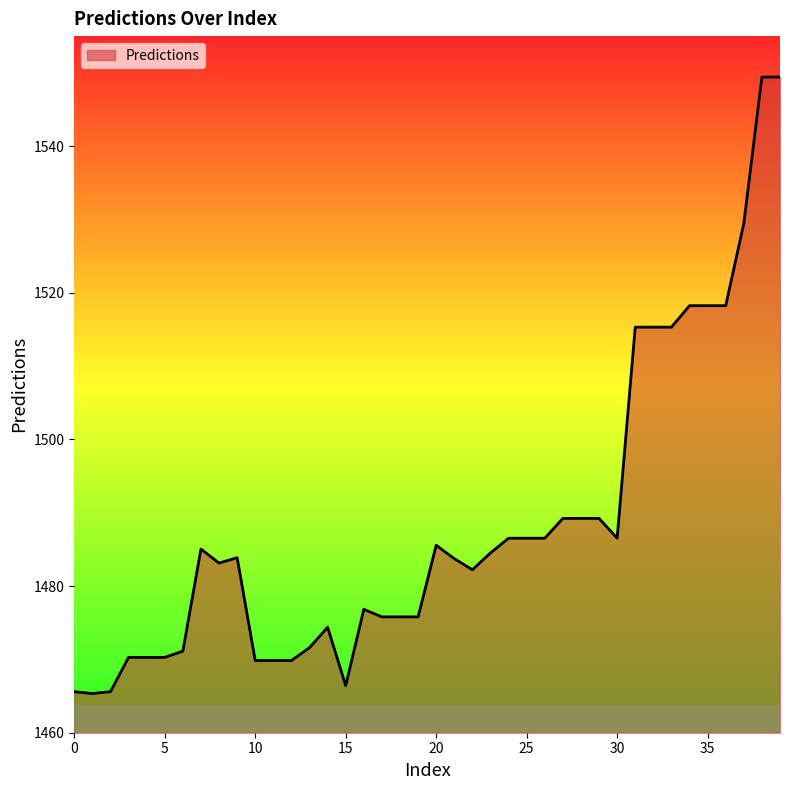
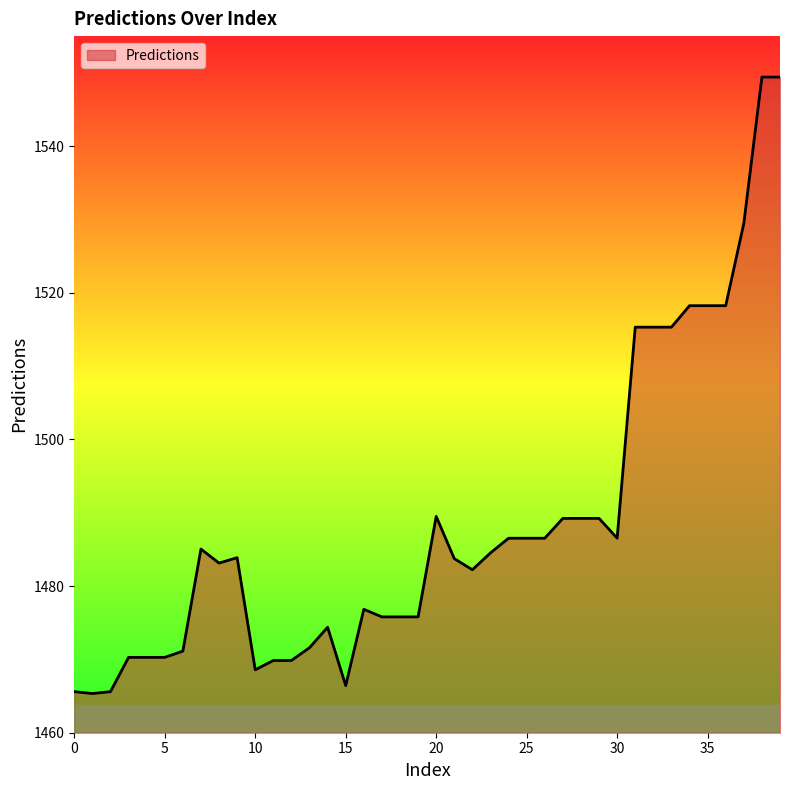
10: 1470 -> 1469
20: 1486 -> 1490
